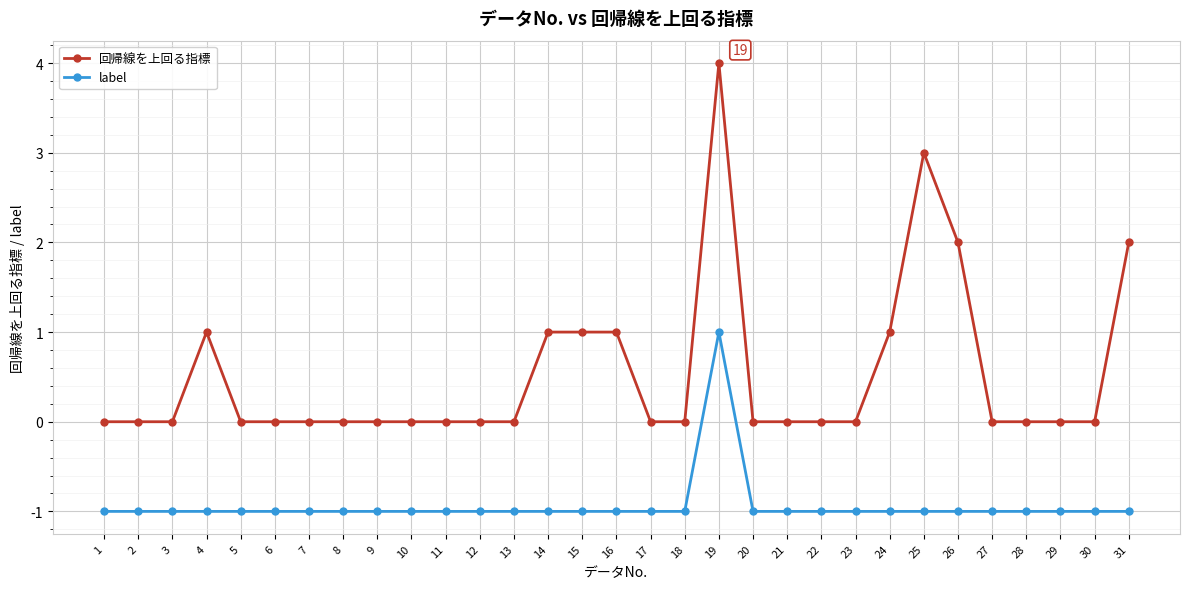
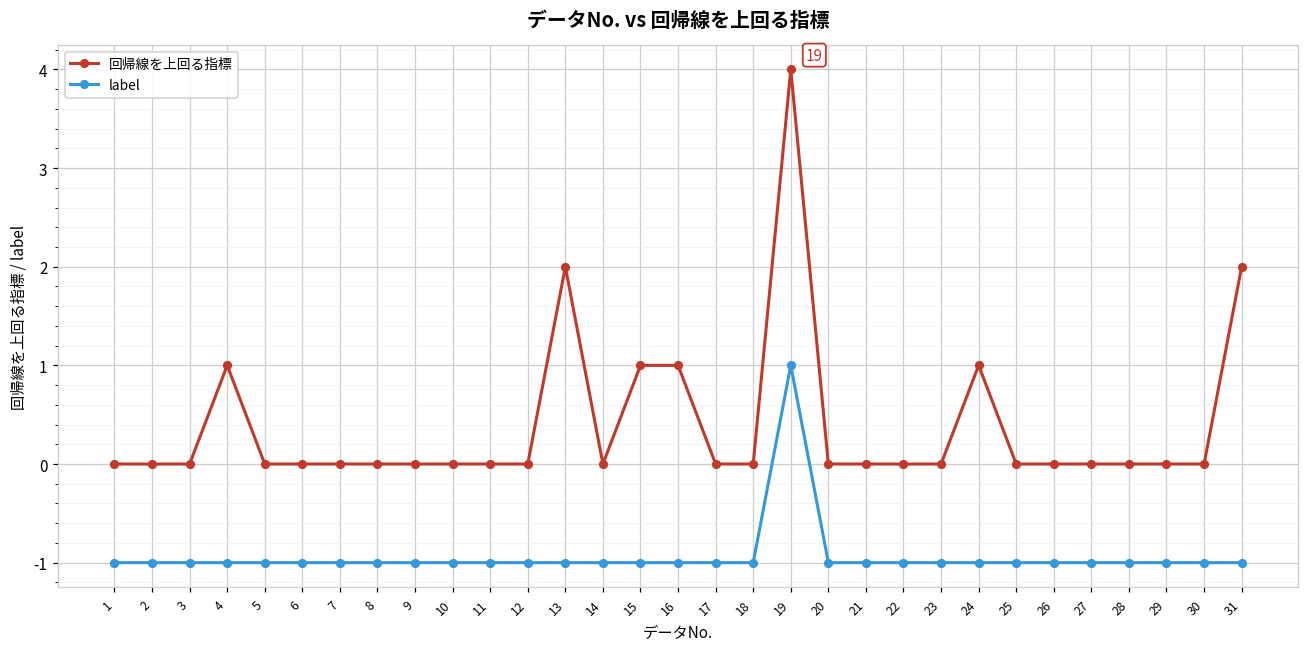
回帰線を上回る指標, 13: 0 -> 2
回帰線を上回る指標, 14: 1 -> 0
回帰線を上回る指標, 25: 3 -> 0
回帰線を上回る指標, 26: 2 -> 0
